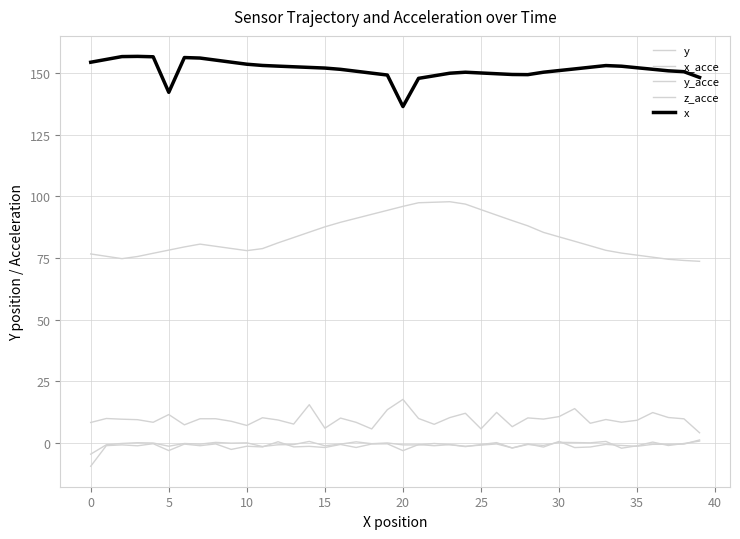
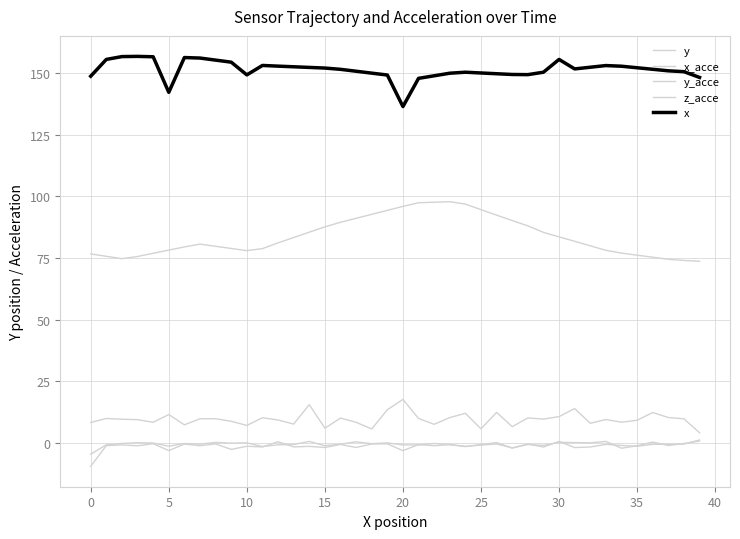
x, 0: 154 -> 149
x, 10: 154 -> 149
x, 30: 151 -> 156
